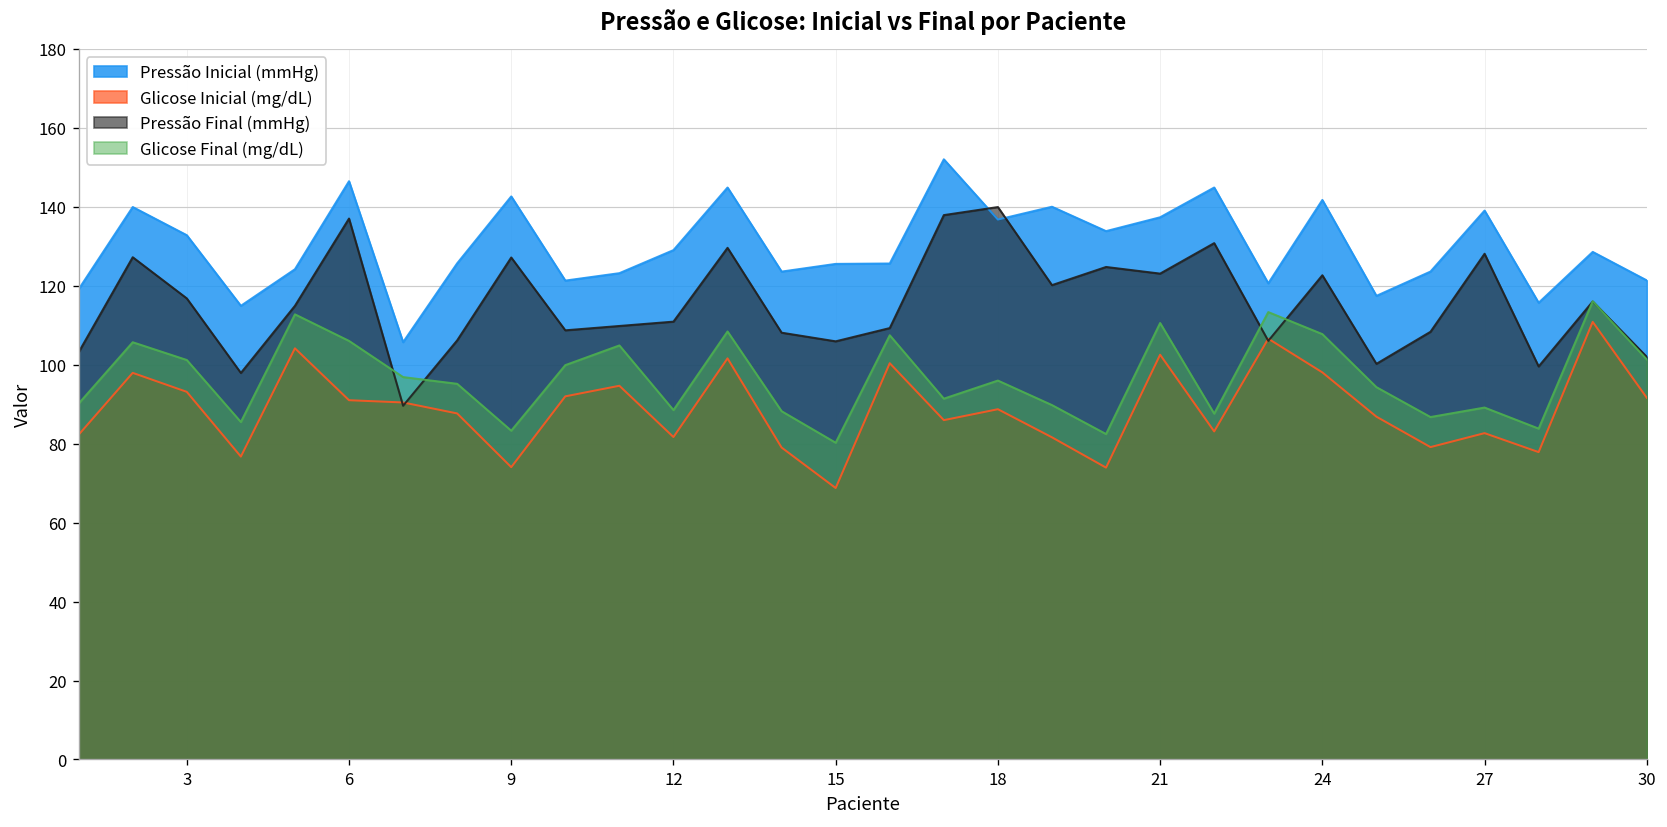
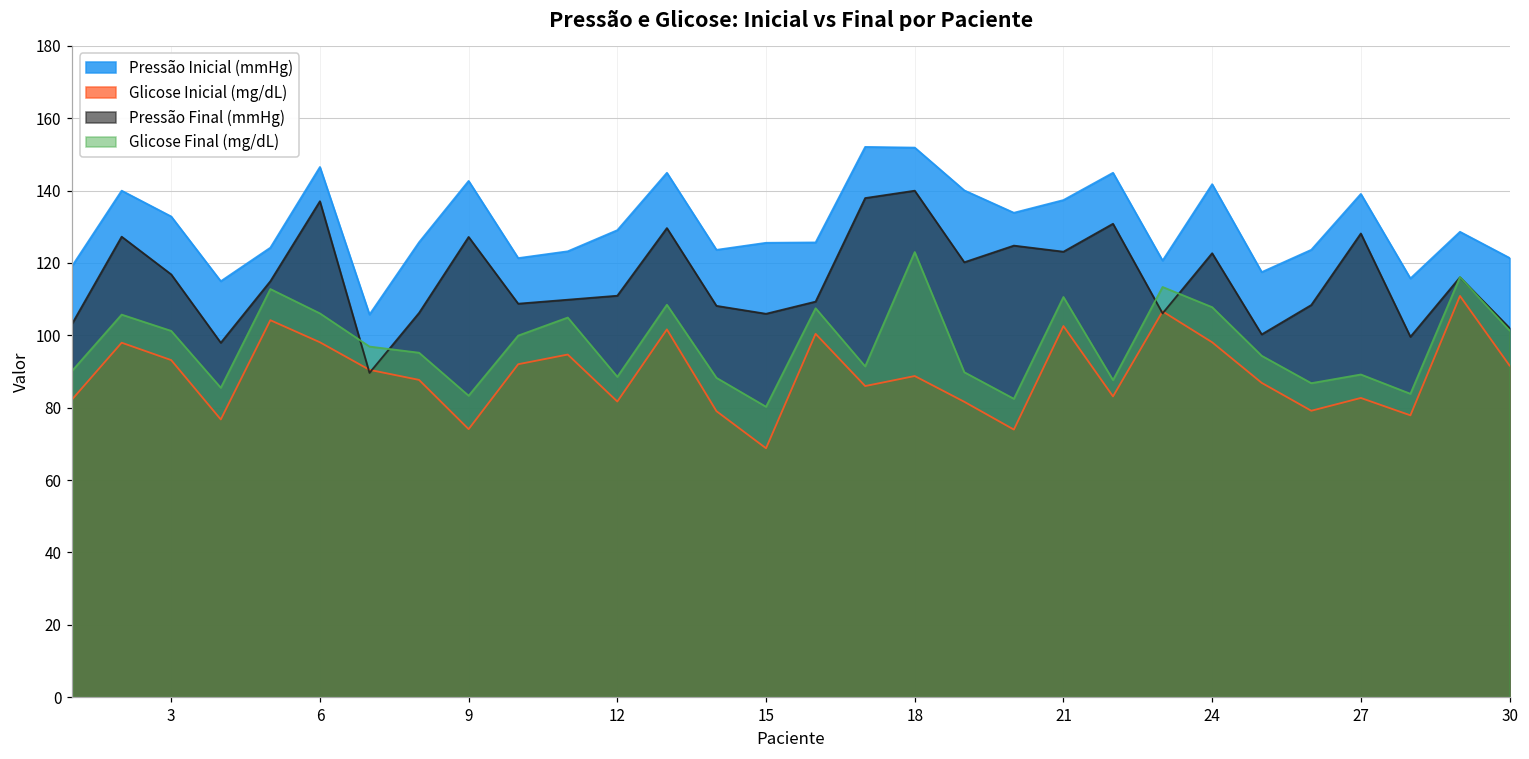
Glicose Inicial (mg/dL), 6: 91 -> 98
Pressão Inicial (mmHg), 18: 137 -> 152
Glicose Final (mg/dL), 18: 96 -> 123
